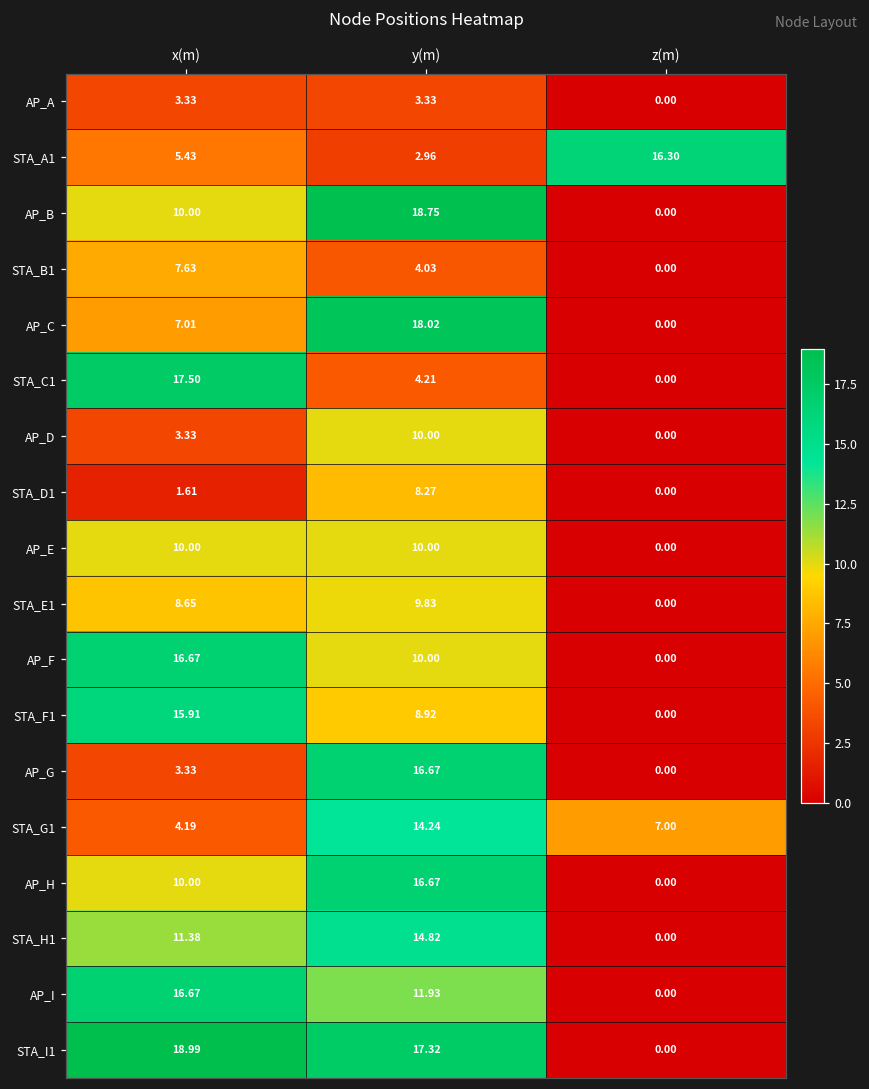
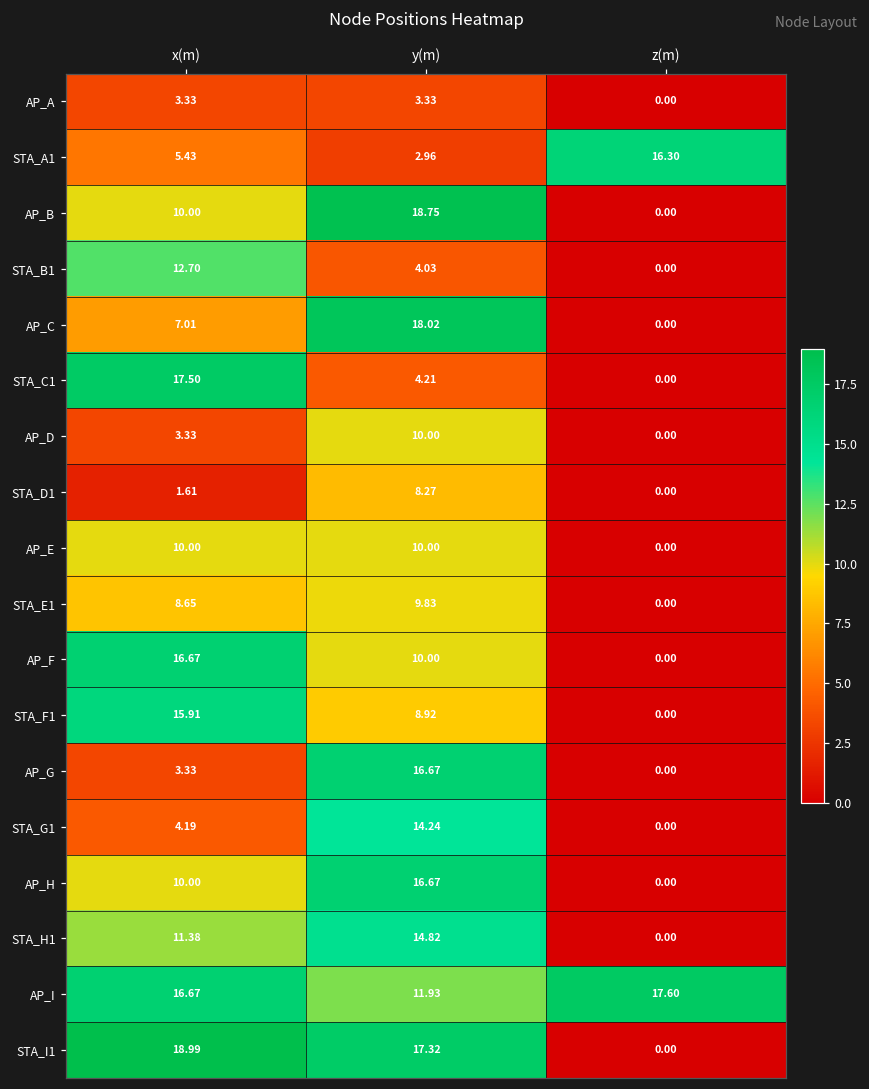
STA_B1, x(m): 7.63 -> 12.70
STA_G1, z(m): 7.00 -> 0.00
AP_I, z(m): 0.00 -> 17.60
